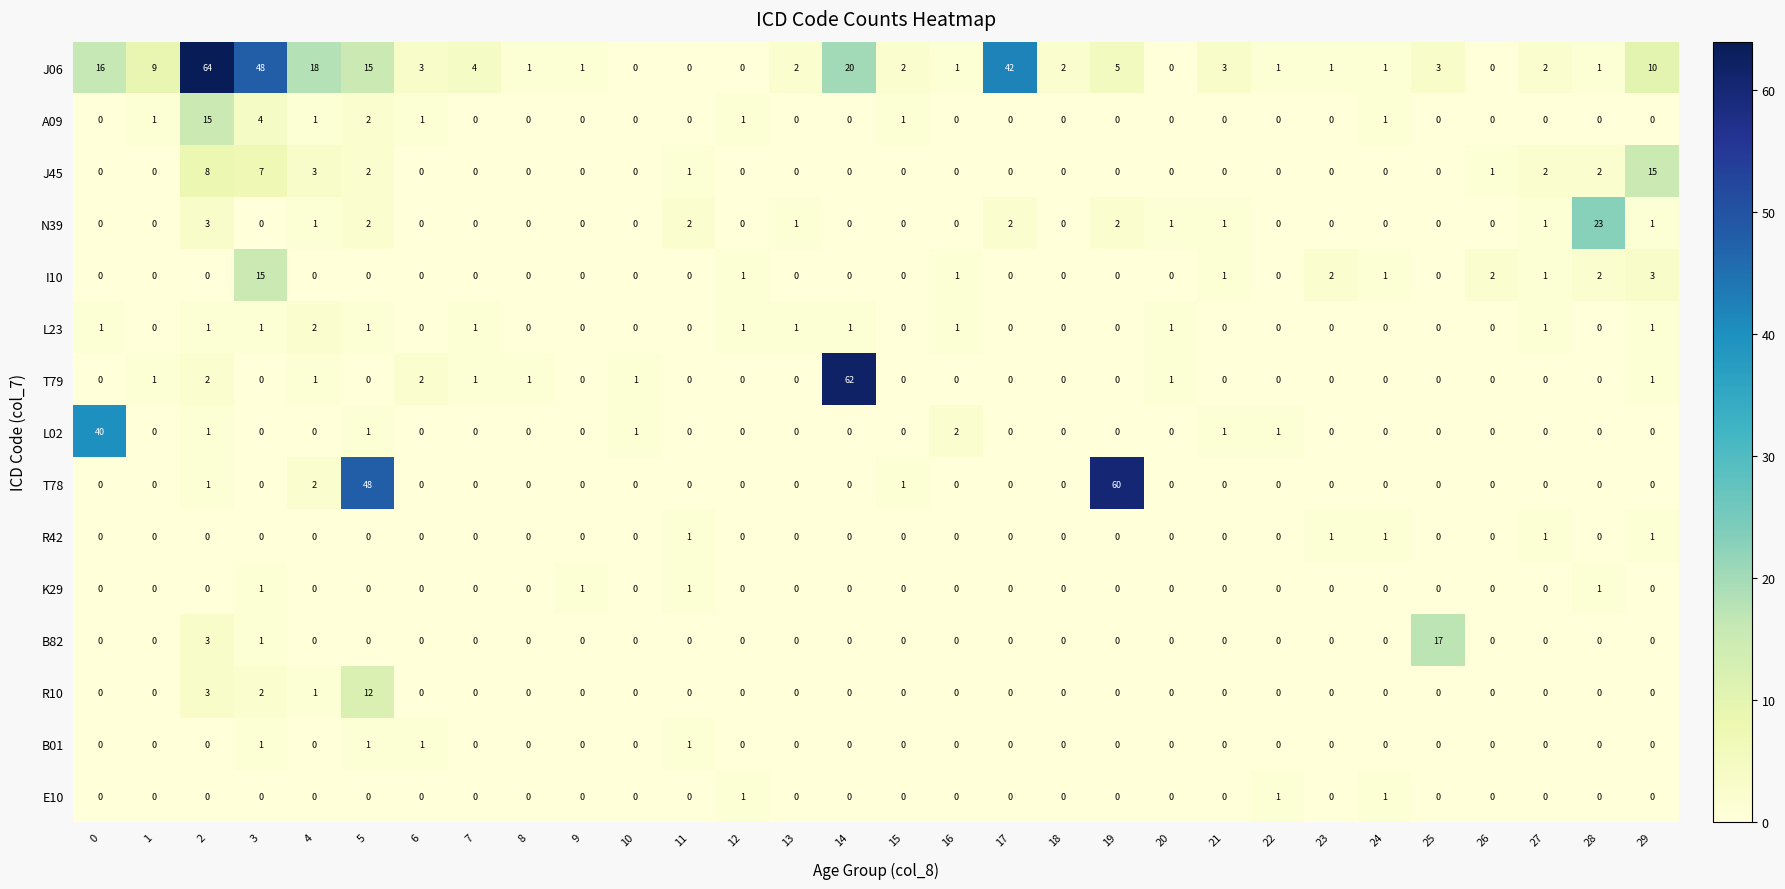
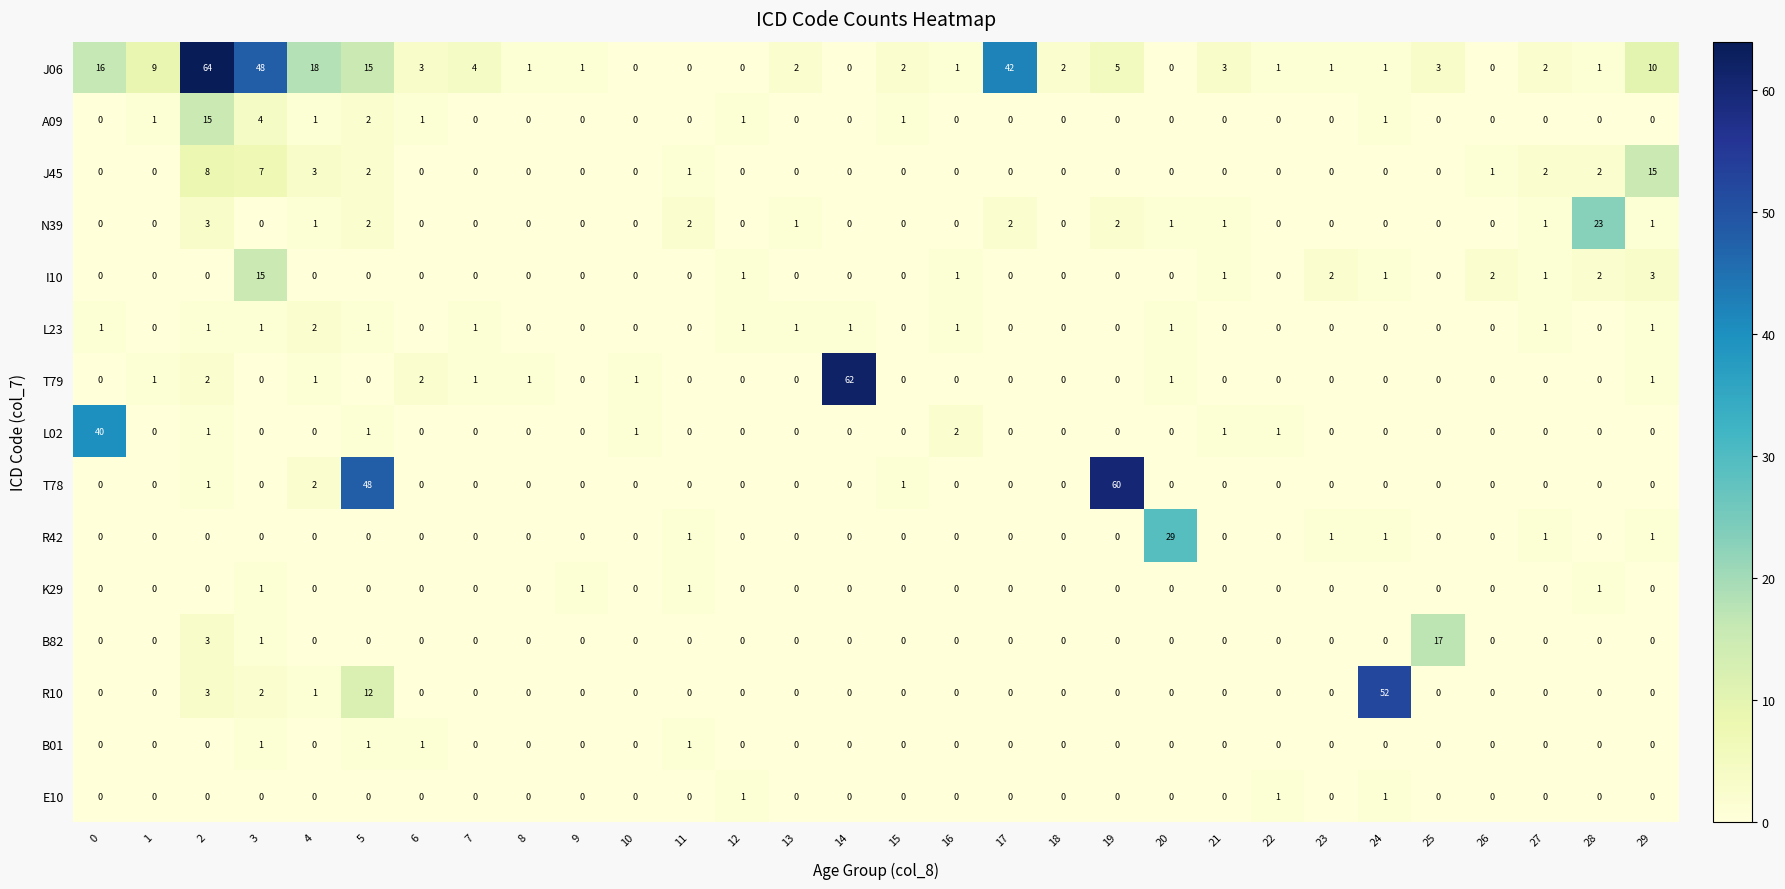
J06, 14: 20 -> 0
R42, 20: 0 -> 29
R10, 24: 0 -> 52
